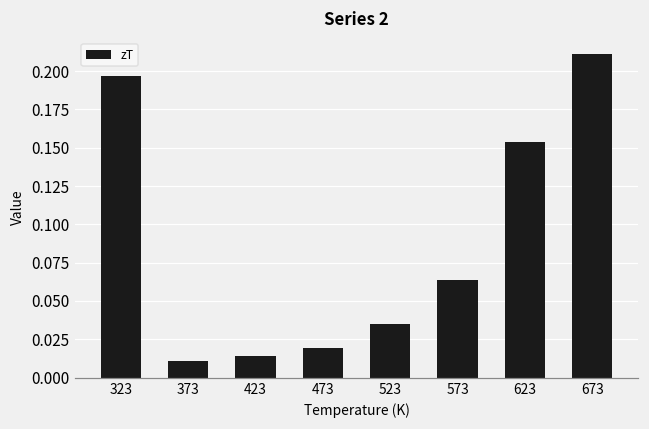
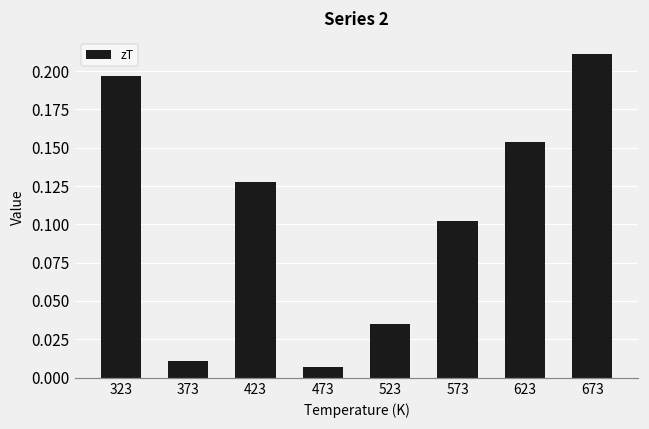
423: 0.014 -> 0.128
473: 0.019 -> 0.007
573: 0.064 -> 0.102
